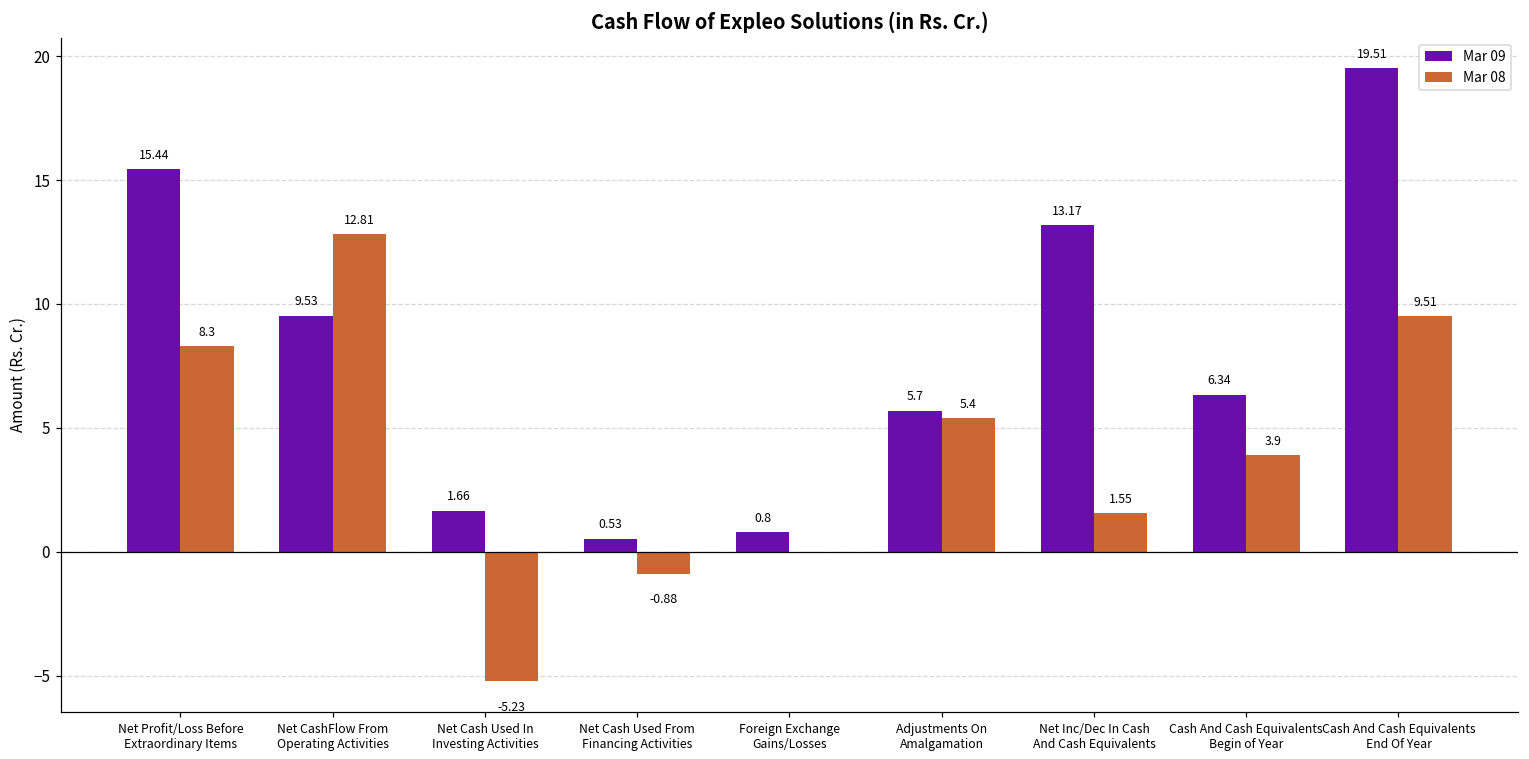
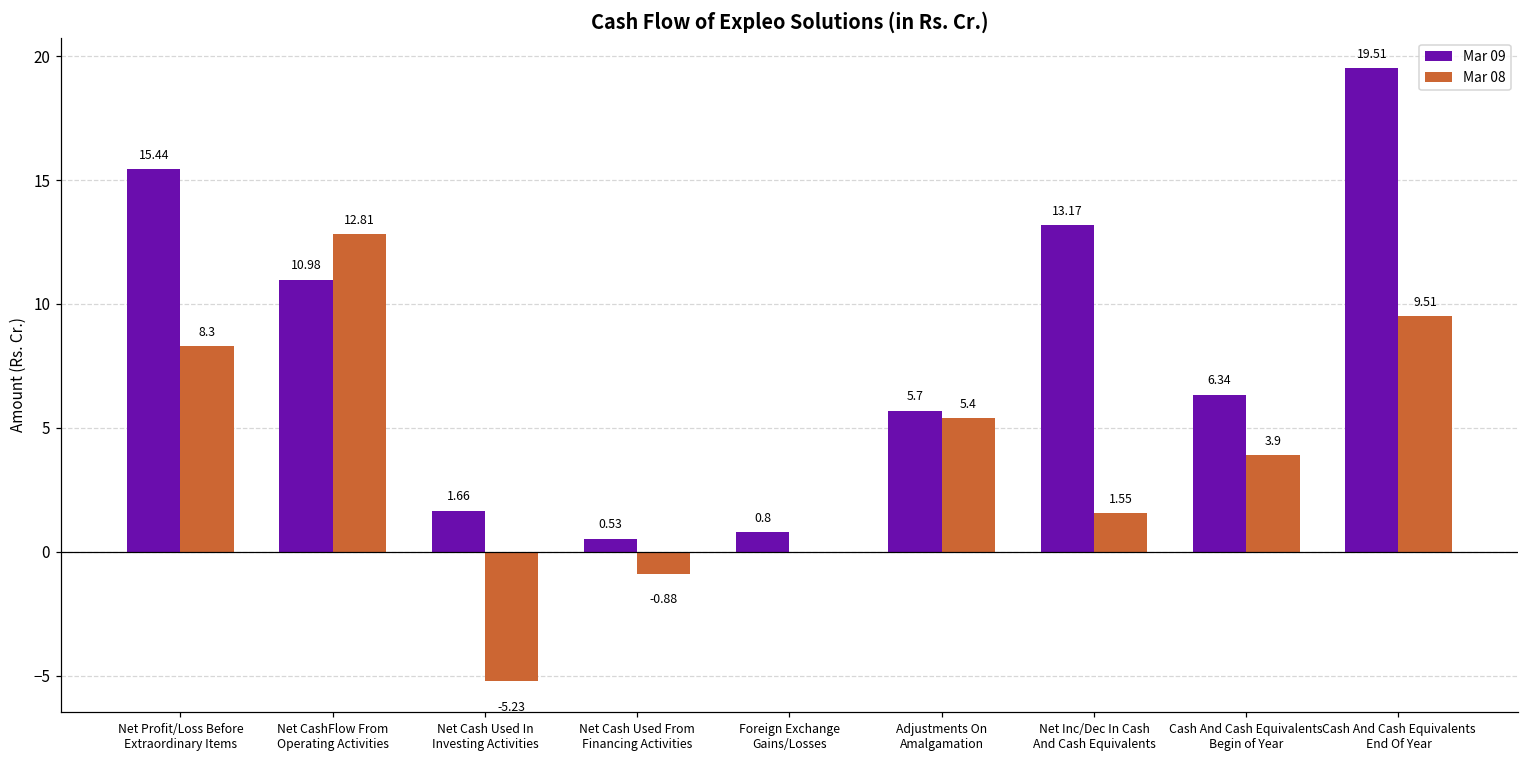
Mar 09, Net CashFlow From Operating Activities: 9.53 -> 10.98
